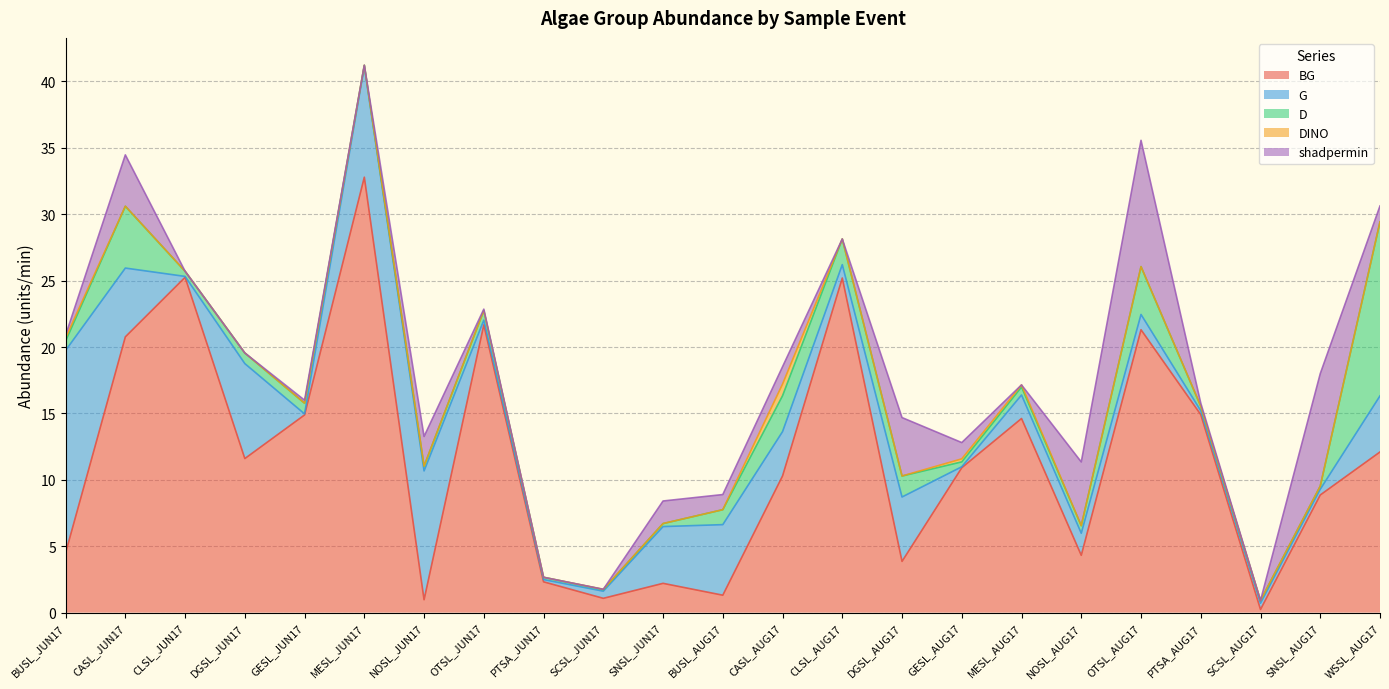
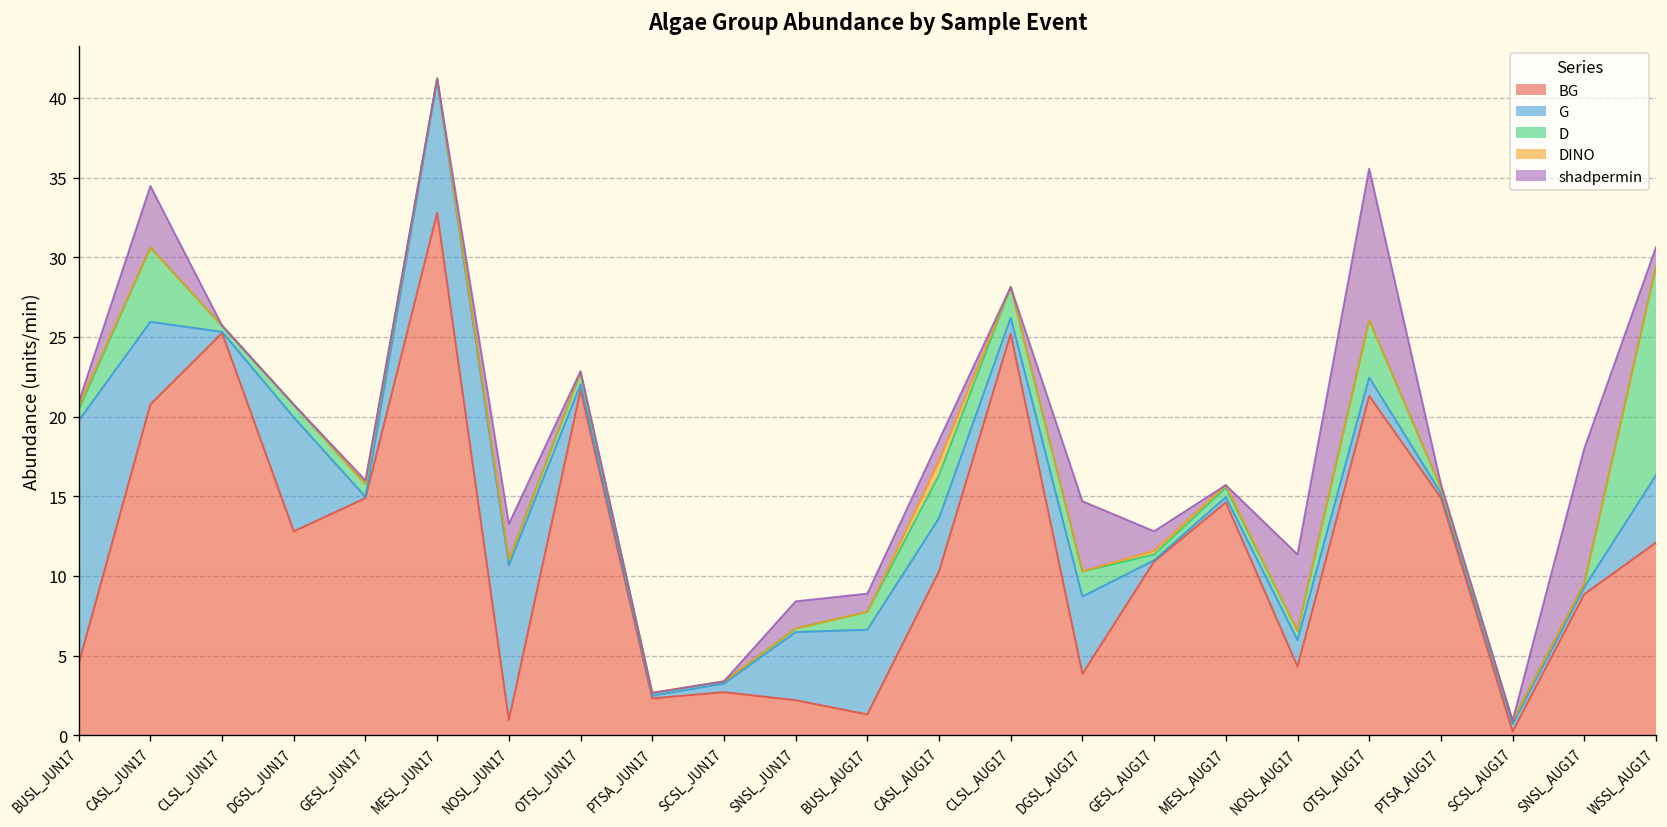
BG, DGSL_JUN17: 11.6 -> 12.8
BG, SCSL_JUN17: 1.1 -> 2.7
G, MESL_AUG17: 1.8 -> 0.3
